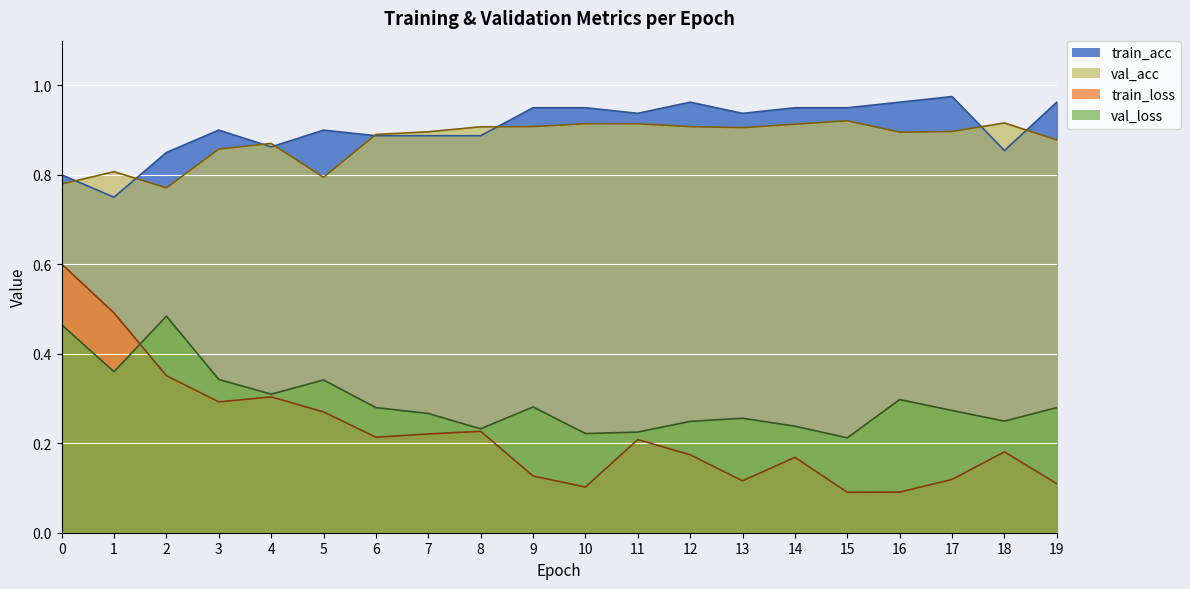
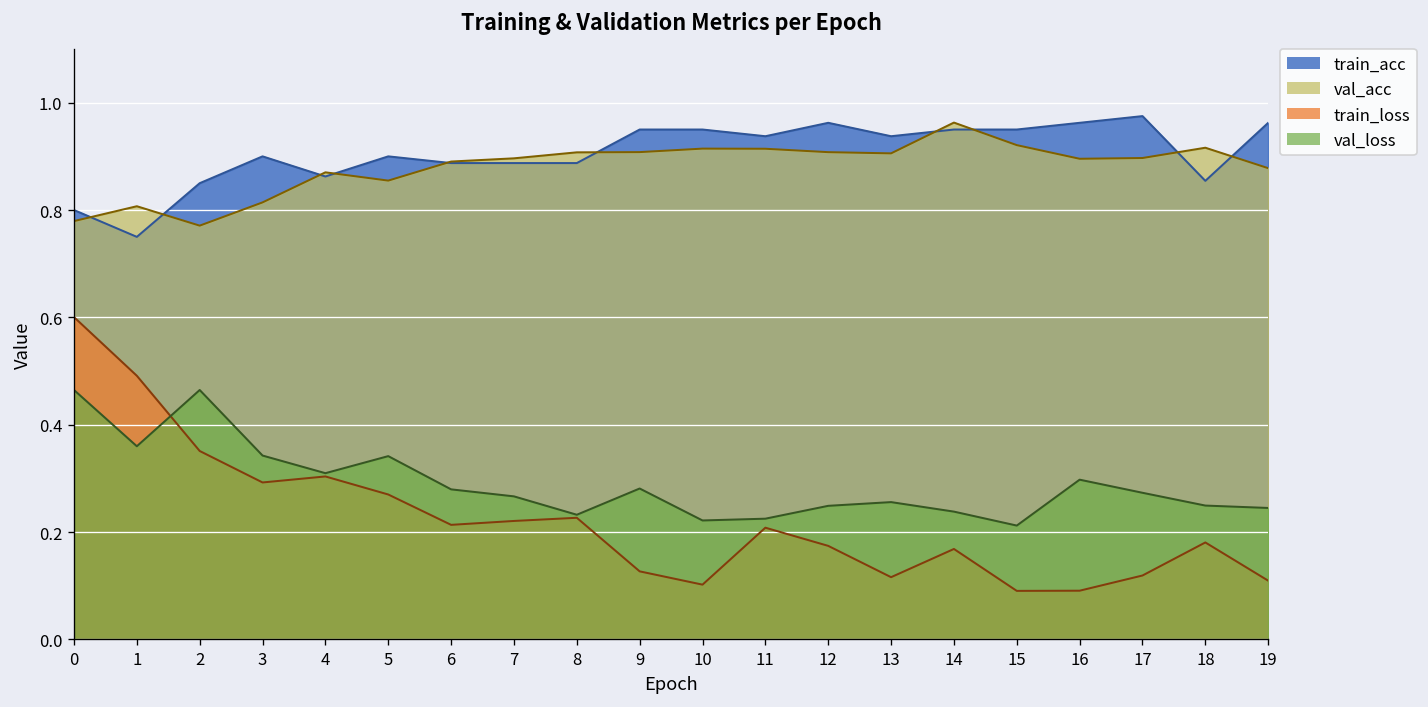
val_loss, 2: 0.48 -> 0.46
val_acc, 3: 0.86 -> 0.81
val_acc, 5: 0.79 -> 0.85
val_acc, 14: 0.91 -> 0.96
val_loss, 19: 0.28 -> 0.24
